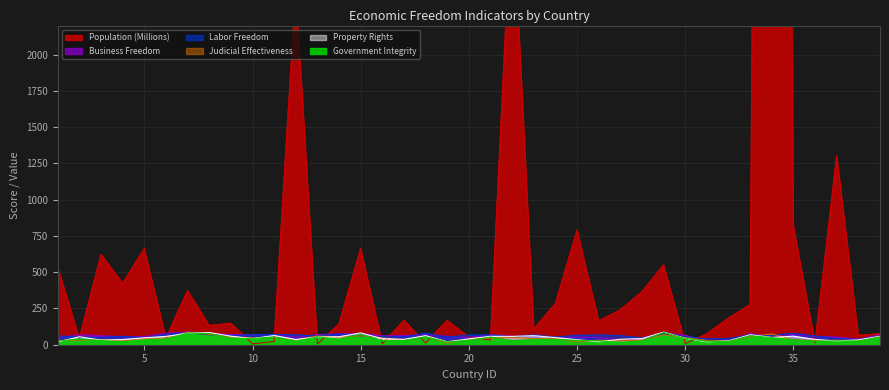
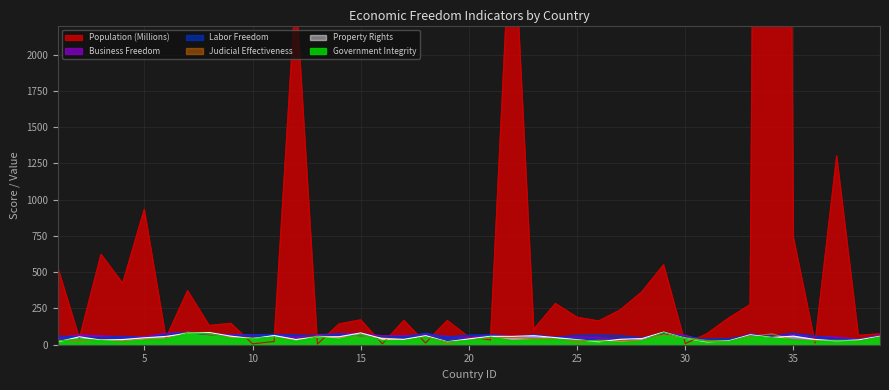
Population (Millions), 5: 660 -> 930
Population (Millions), 15: 660 -> 170
Population (Millions), 25: 790 -> 190
Population (Millions), 35: 820 -> 740
